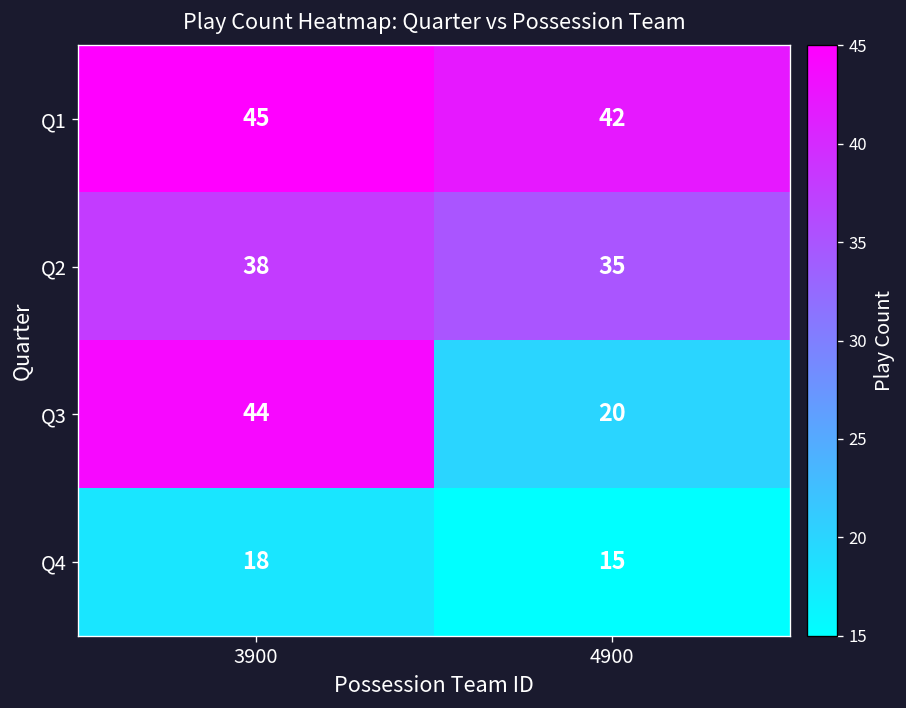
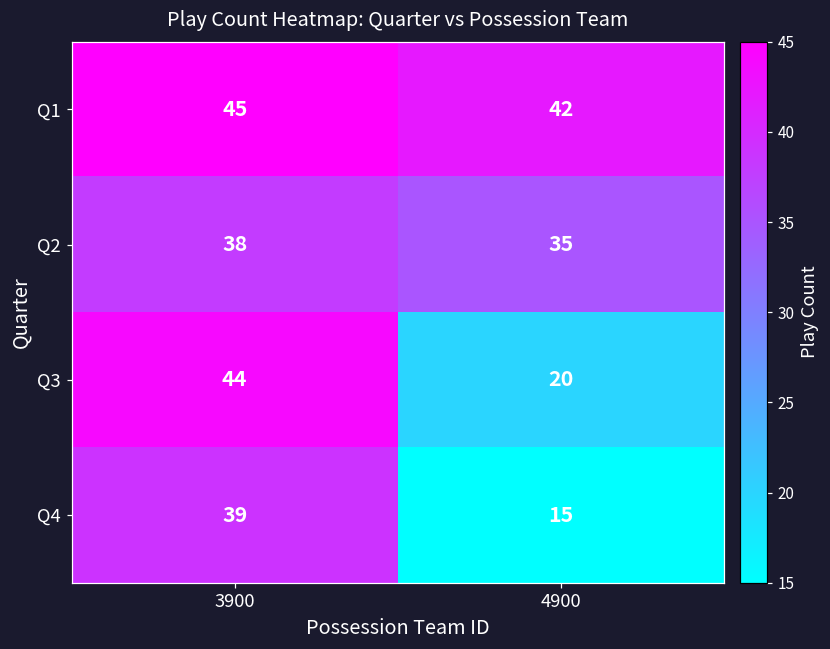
Q4, 3900: 18 -> 39
